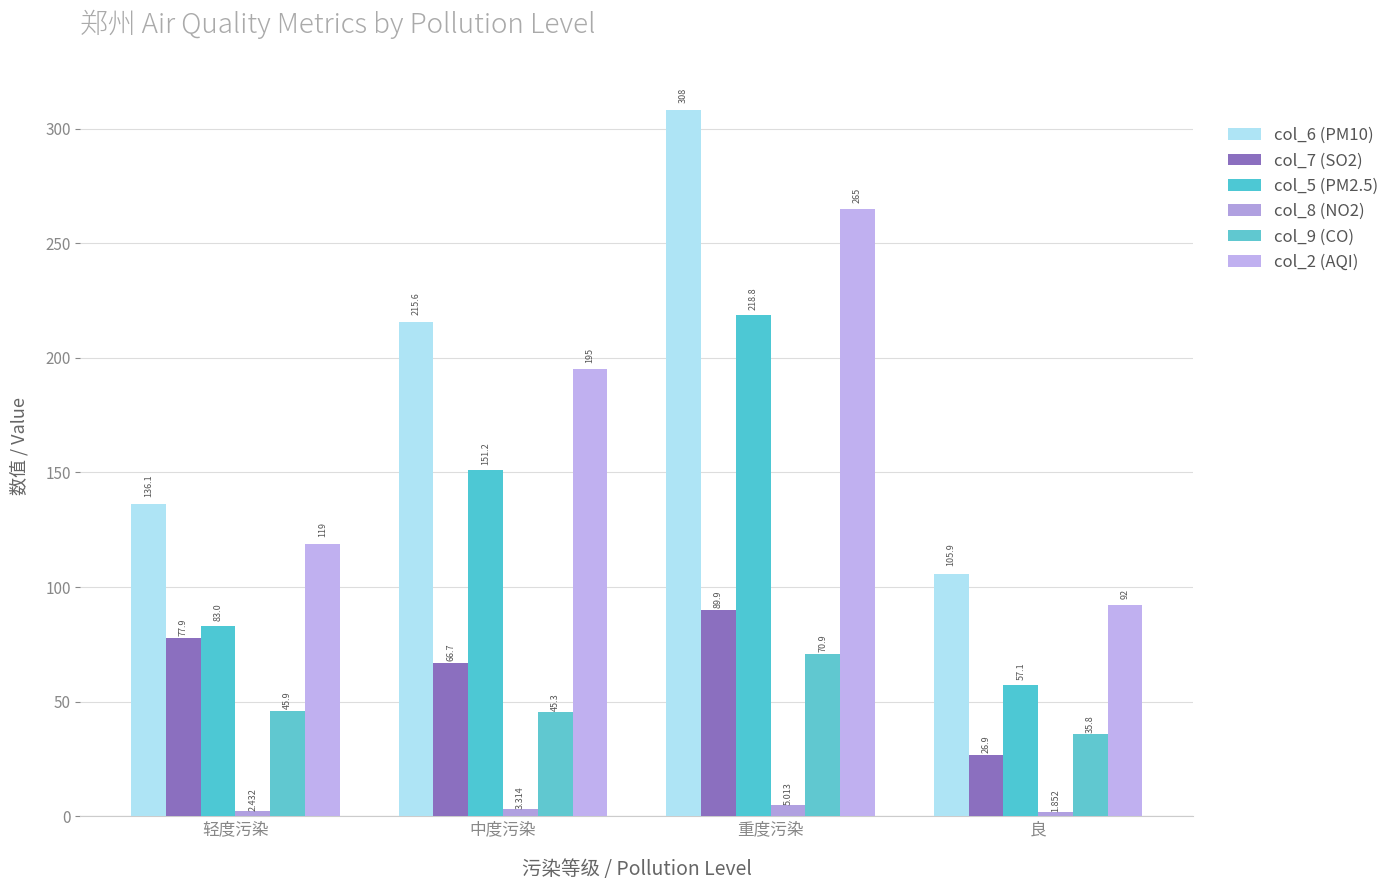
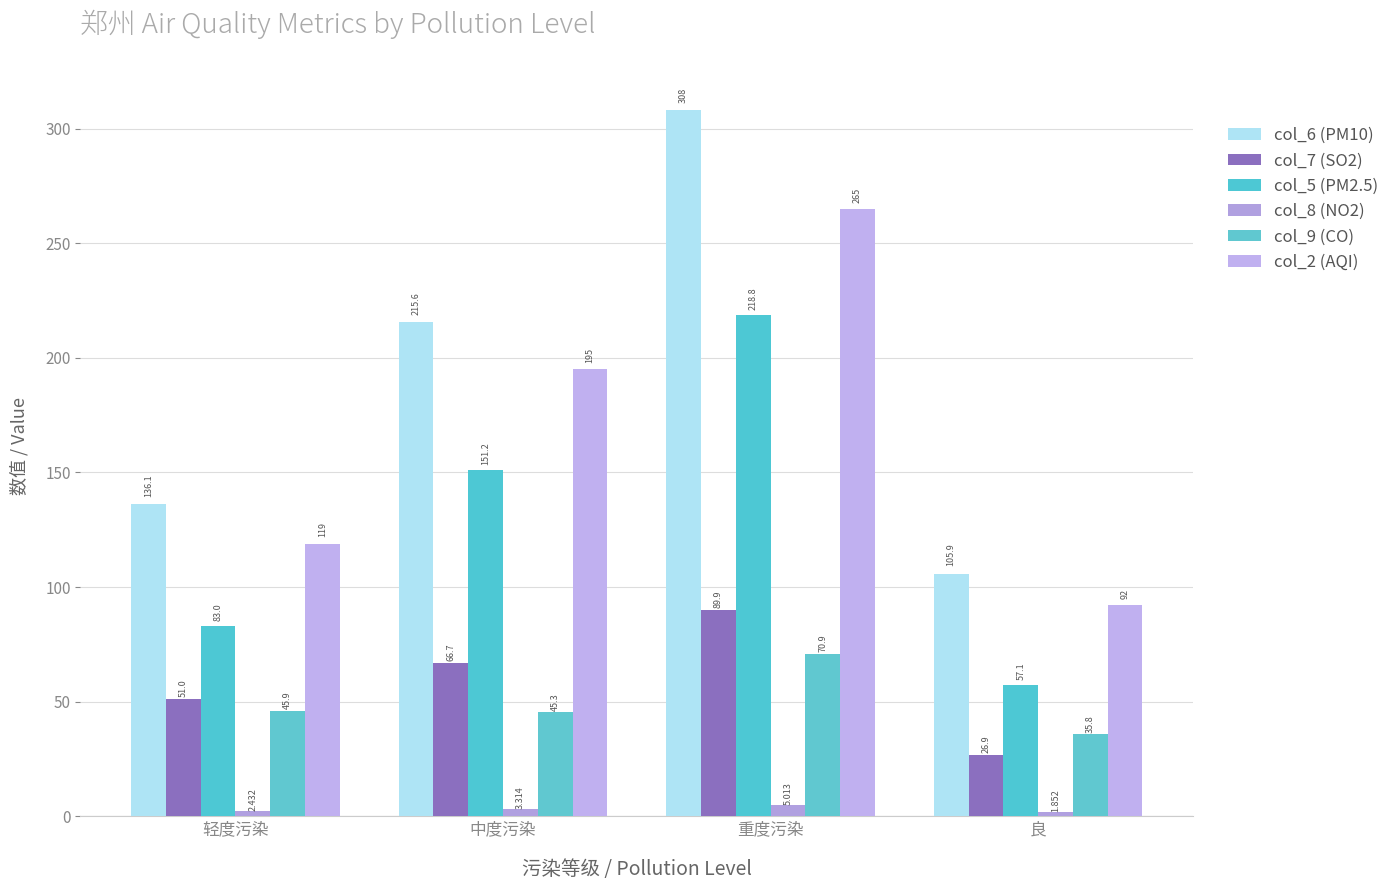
col_7 (SO2), 轻度污染: 77.9 -> 51.0
